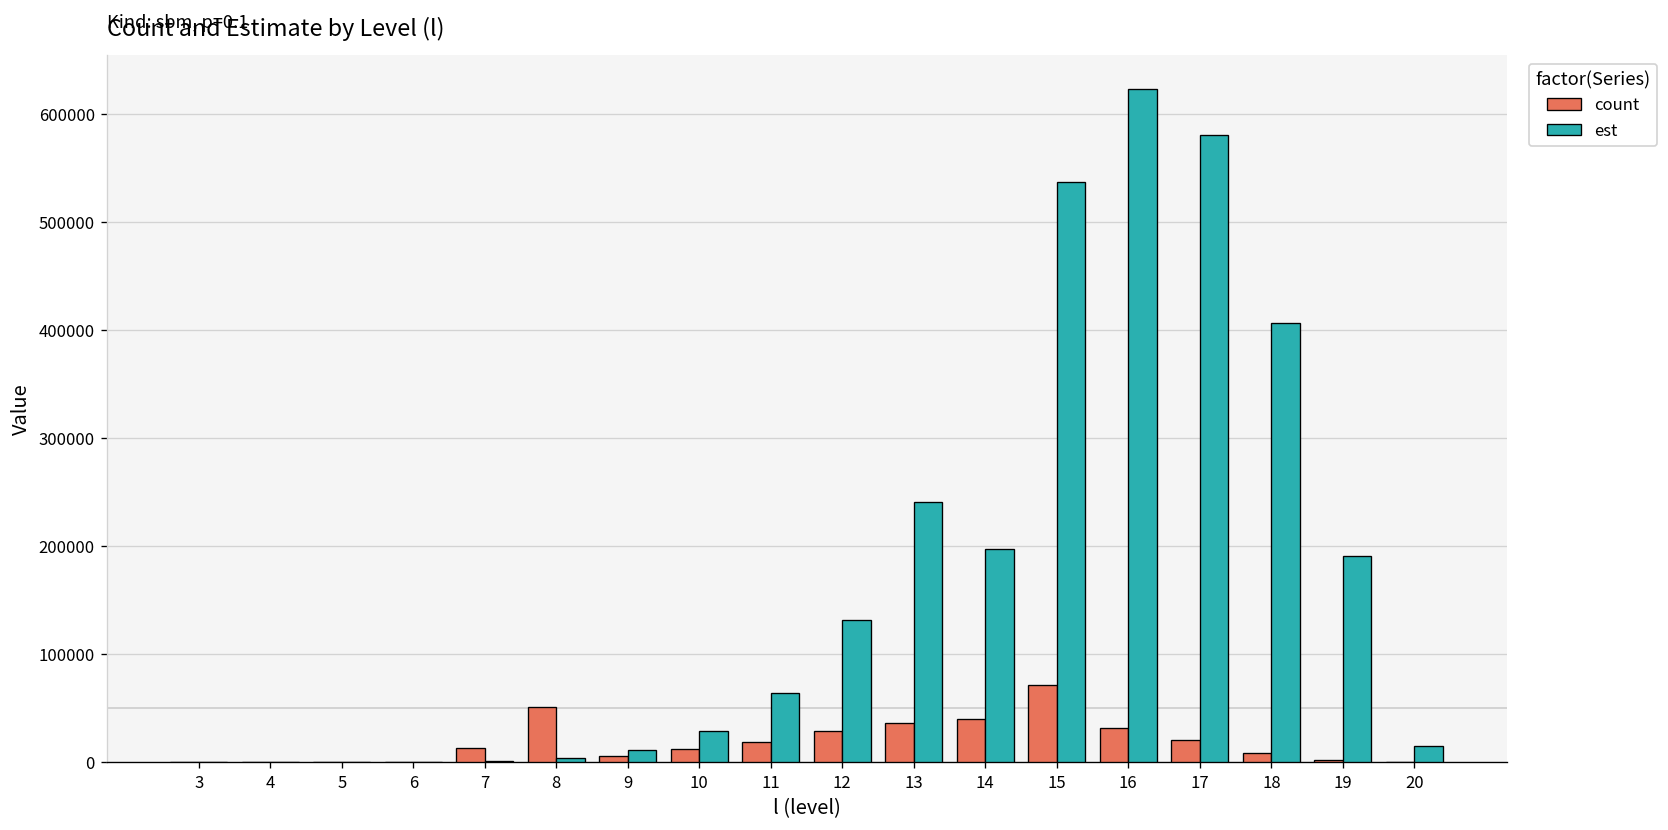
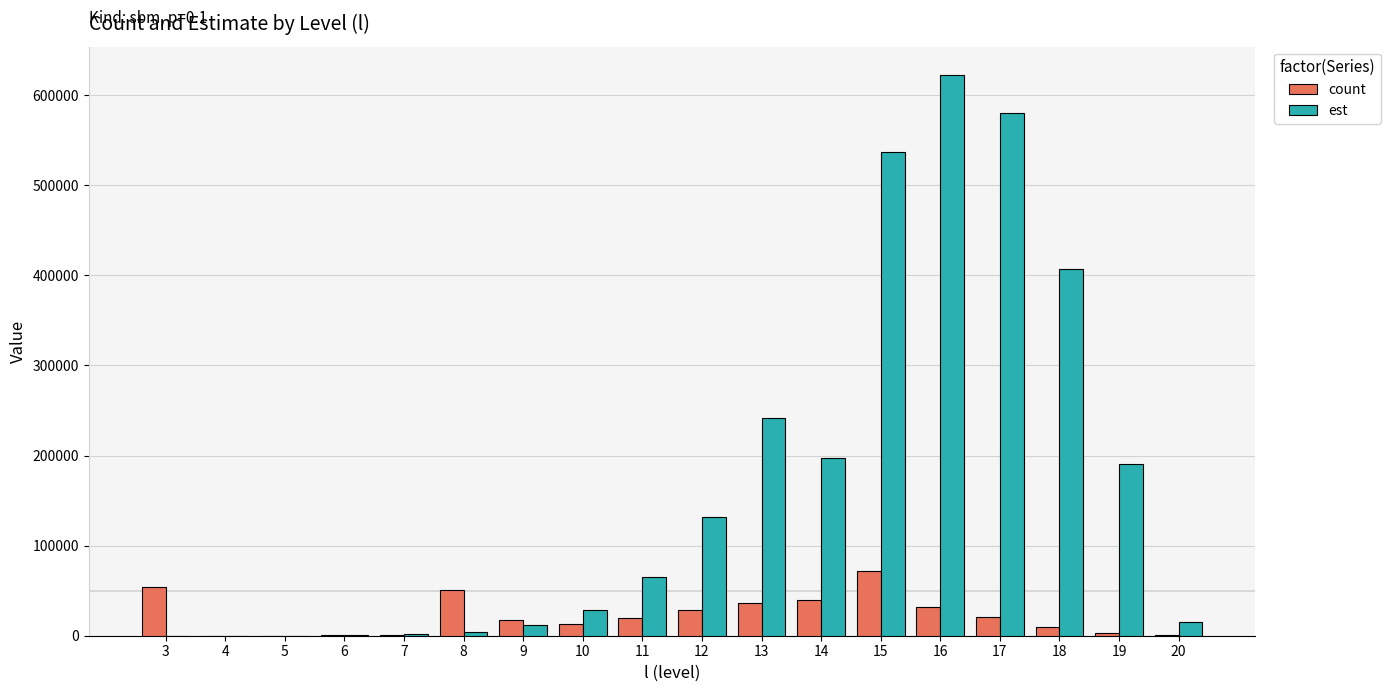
count, 3: 0 -> 50000
count, 7: 10000 -> 0
count, 9: 10000 -> 20000
